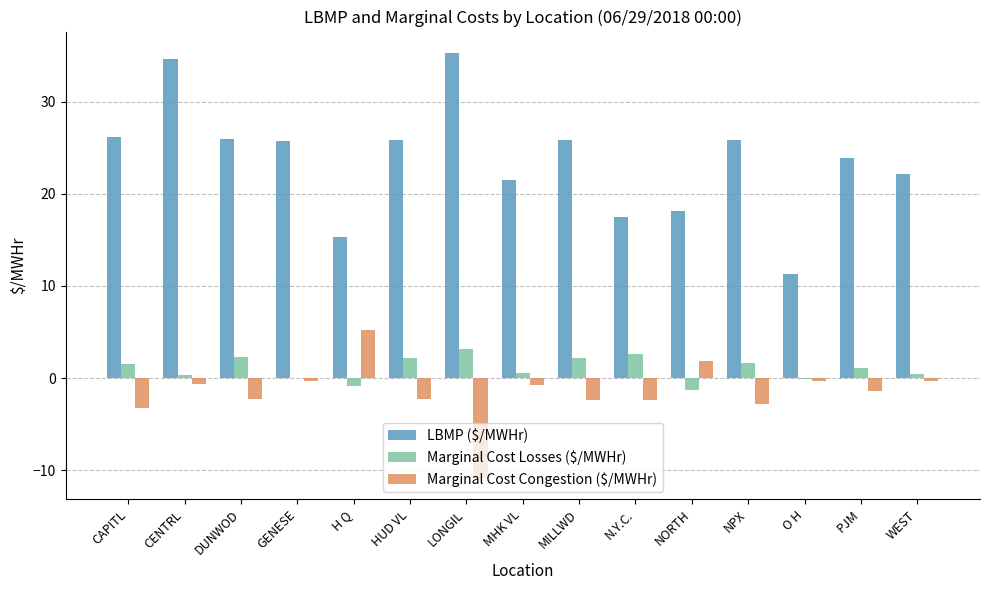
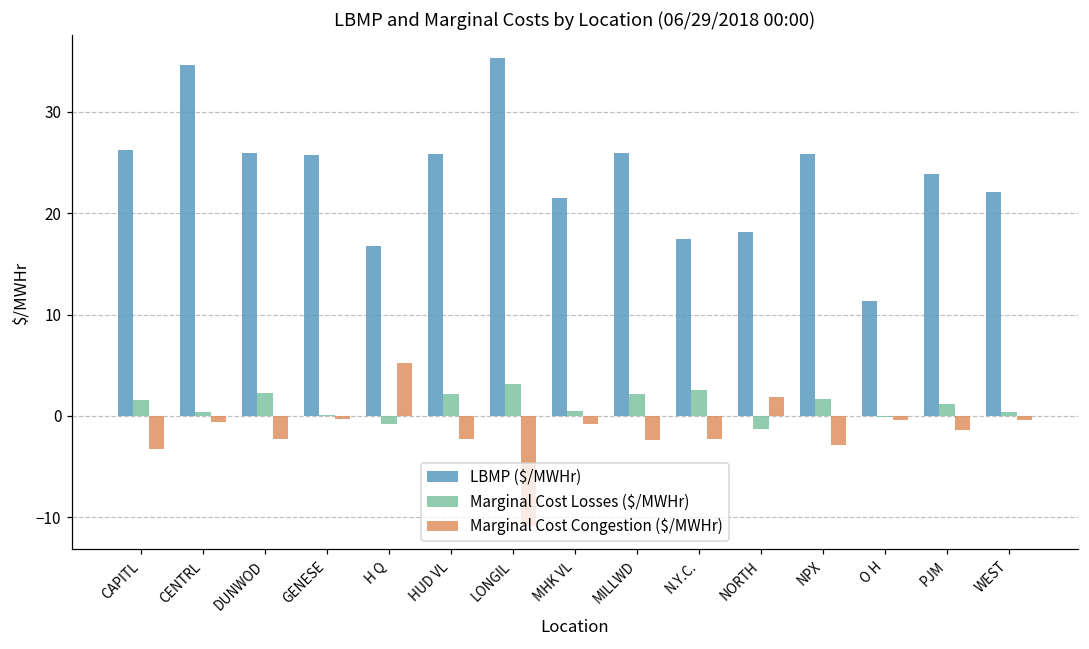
LBMP ($/MWHr), H Q: 15 -> 17
